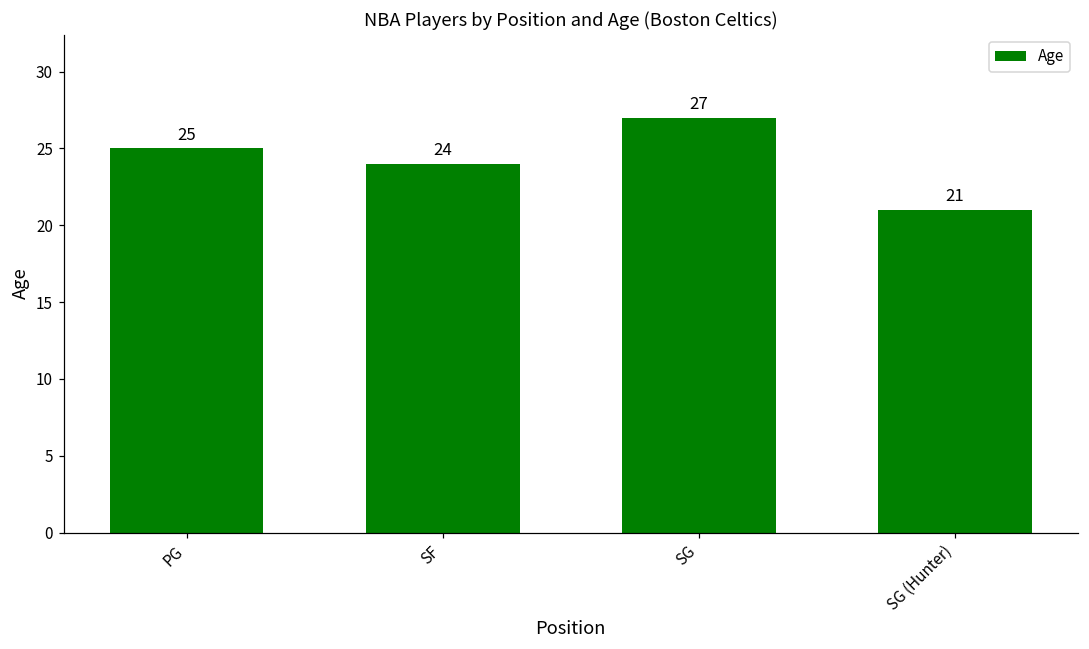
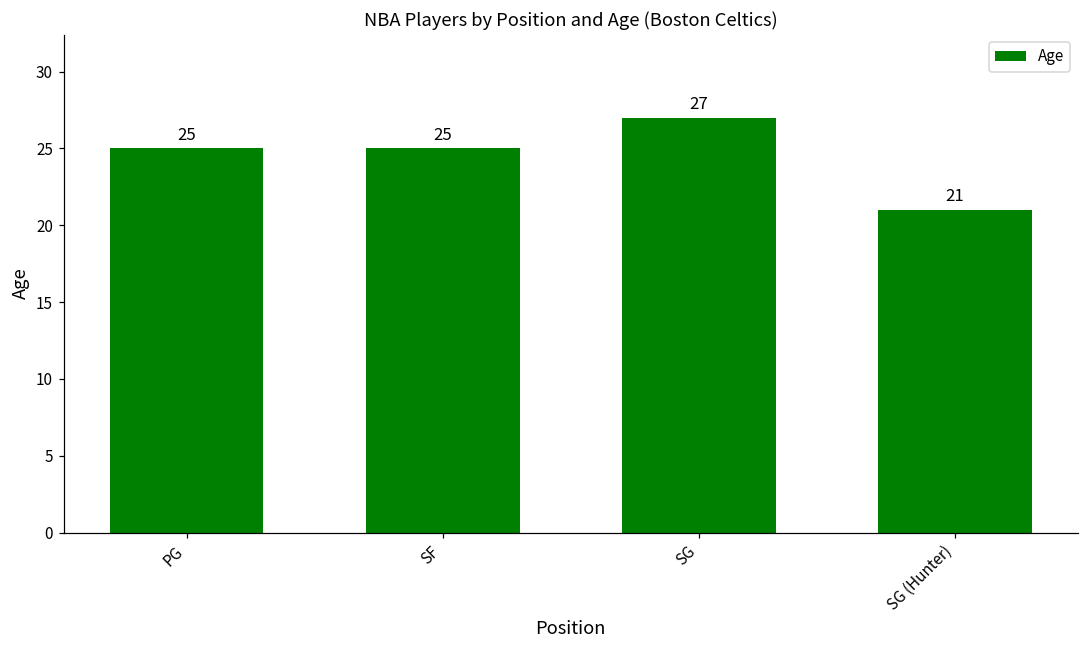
SF: 24 -> 25
